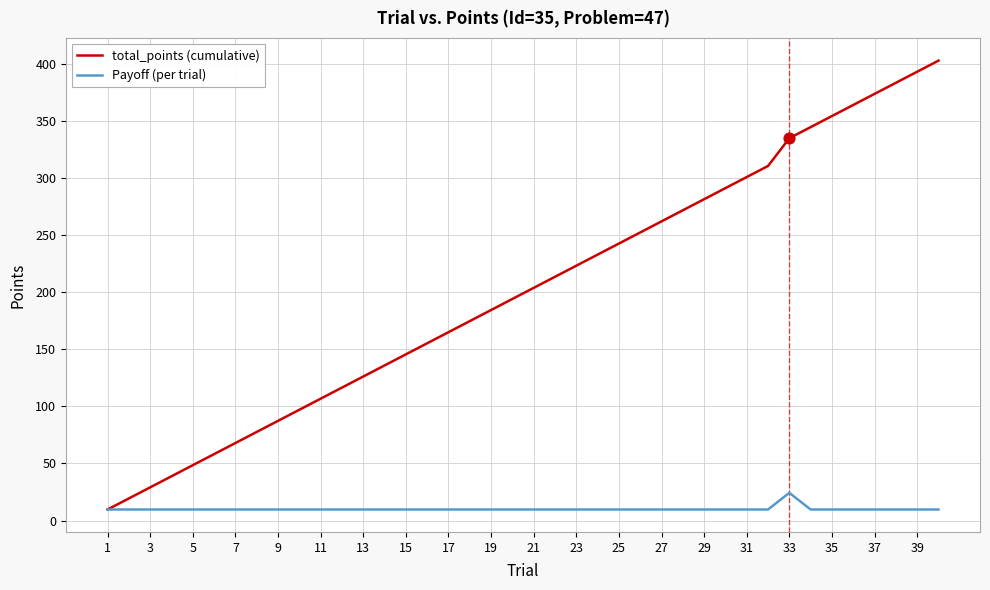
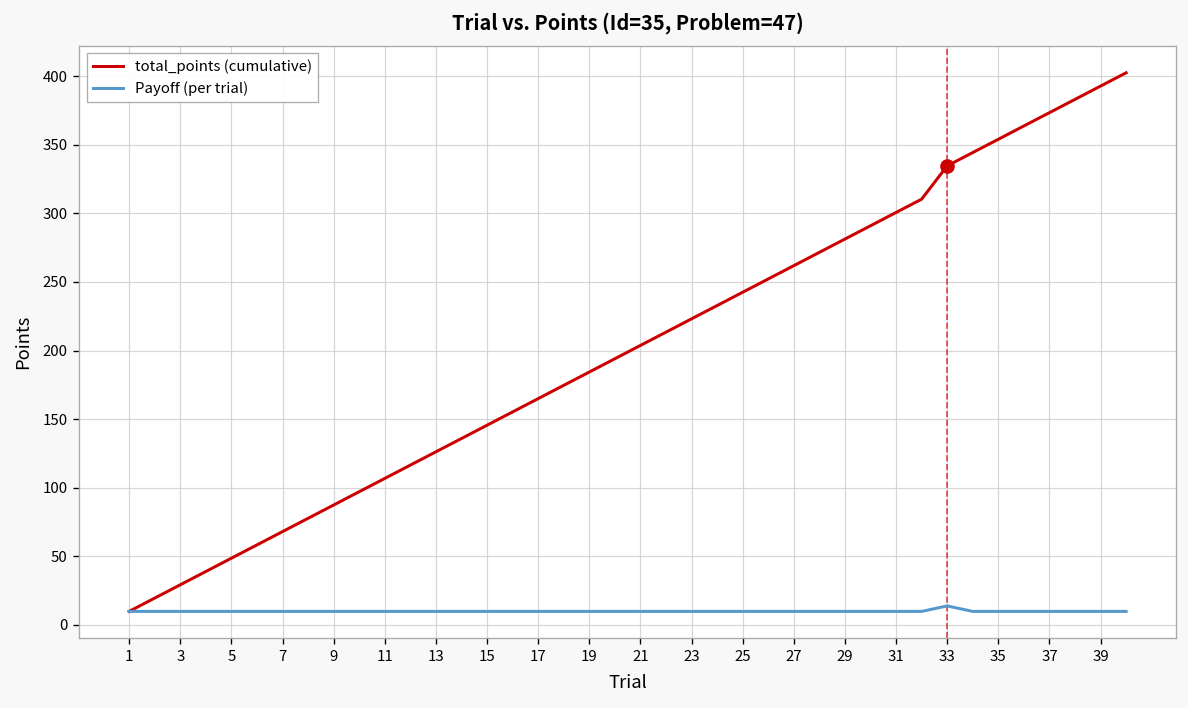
Payoff (per trial), 33: 24 -> 14
